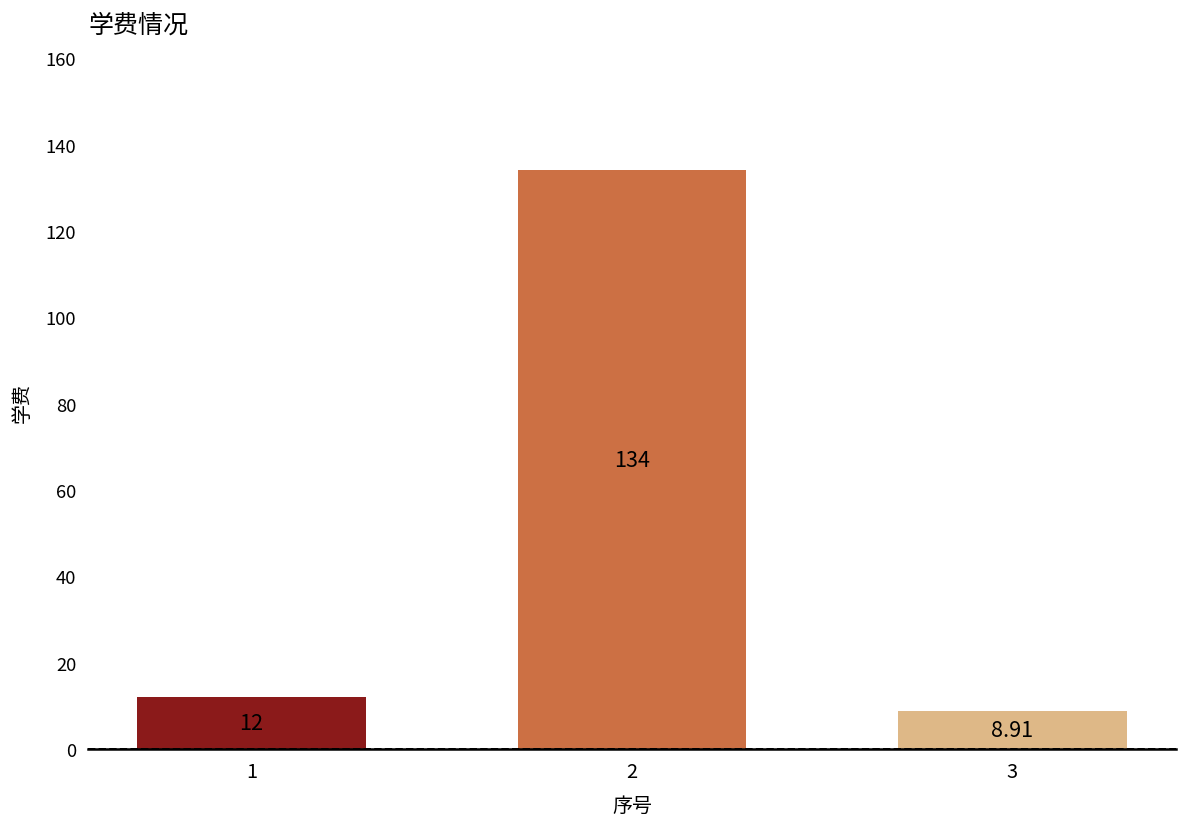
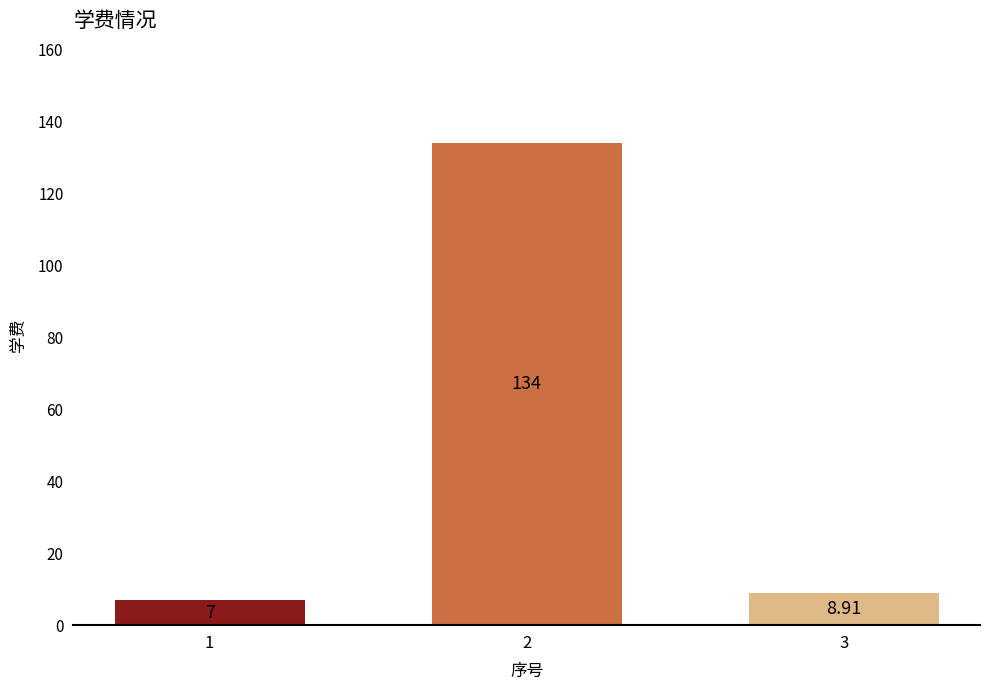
1: 12 -> 7
